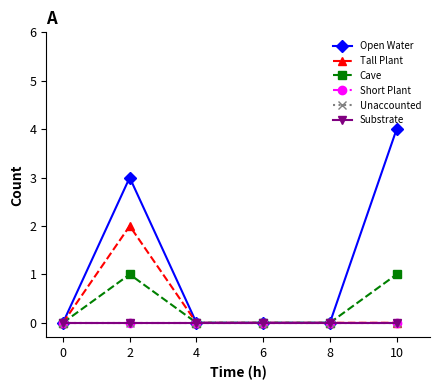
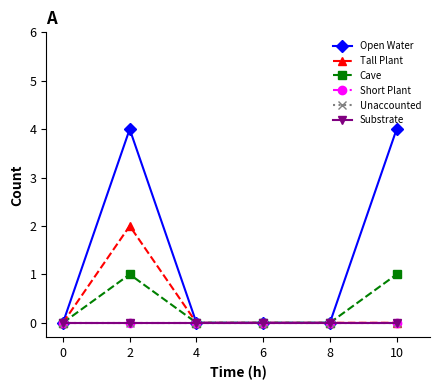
Open Water, 2: 3 -> 4
